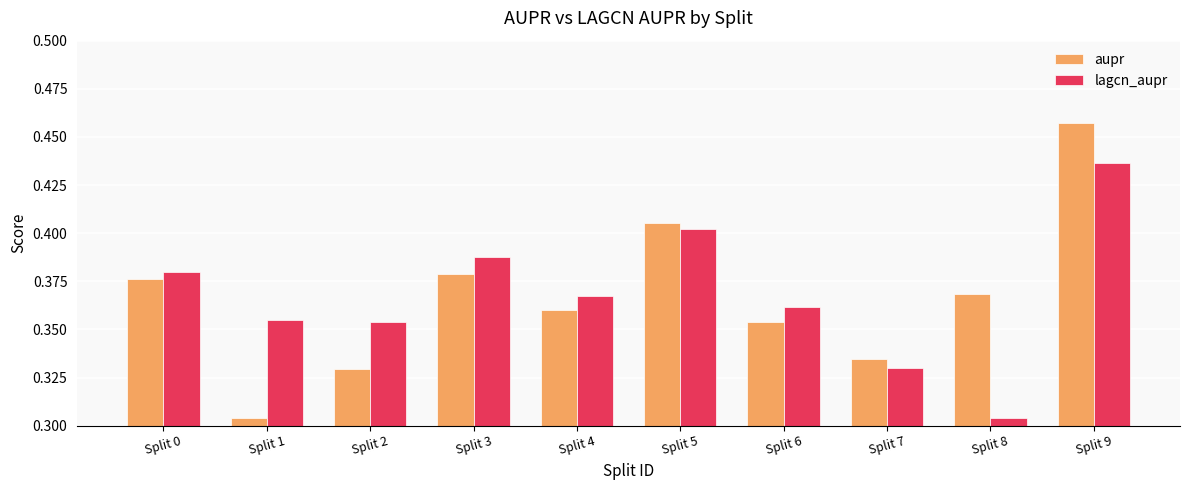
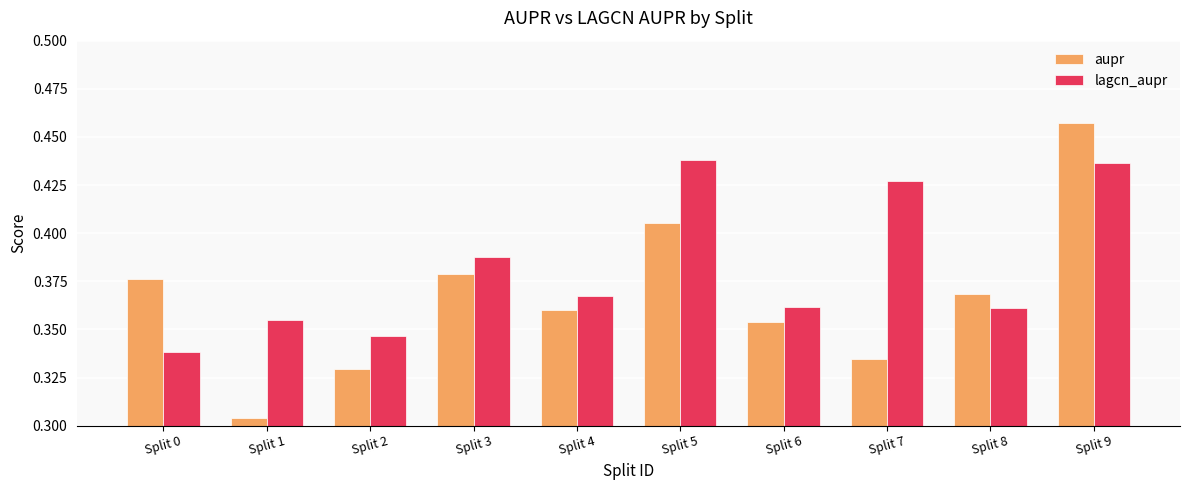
lagcn_aupr, Split 0: 0.380 -> 0.338
lagcn_aupr, Split 2: 0.354 -> 0.347
lagcn_aupr, Split 5: 0.402 -> 0.438
lagcn_aupr, Split 7: 0.330 -> 0.427
lagcn_aupr, Split 8: 0.304 -> 0.361
